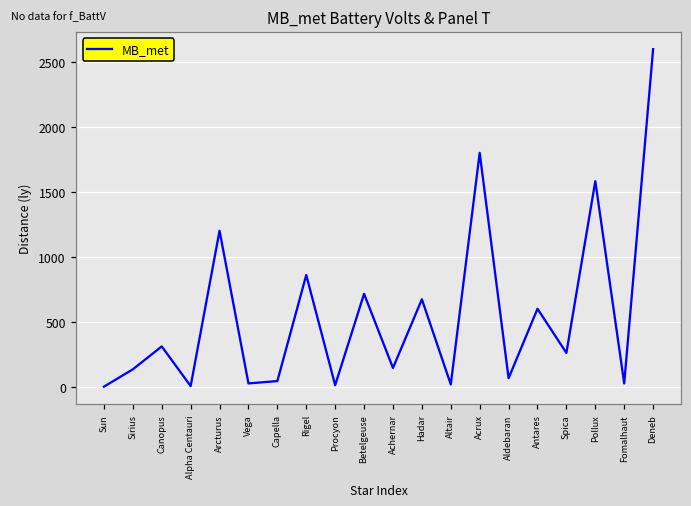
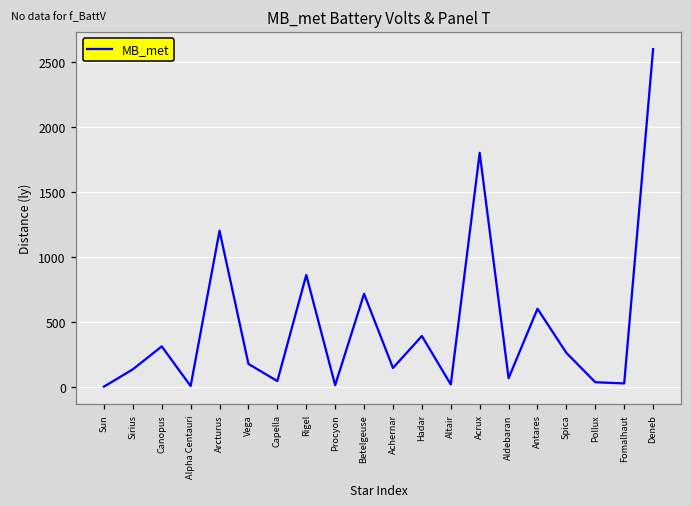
Vega: 30 -> 180
Hadar: 670 -> 390
Pollux: 1580 -> 30
